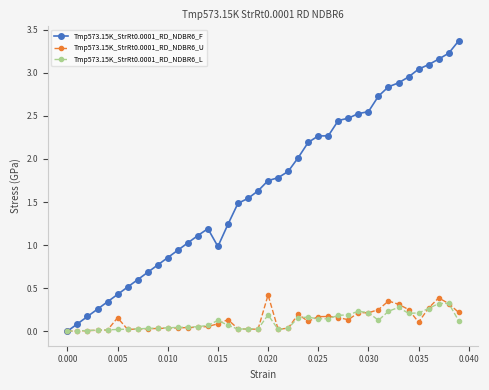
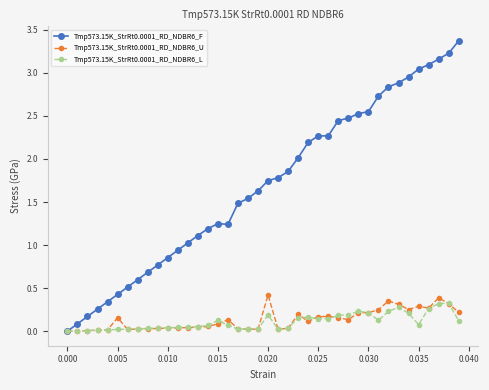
Tmp573.15K_StrRt0.0001_RD_NDBR6_F, 0.015: 1.0 -> 1.2
Tmp573.15K_StrRt0.0001_RD_NDBR6_U, 0.035: 0.1 -> 0.3
Tmp573.15K_StrRt0.0001_RD_NDBR6_L, 0.035: 0.2 -> 0.1
